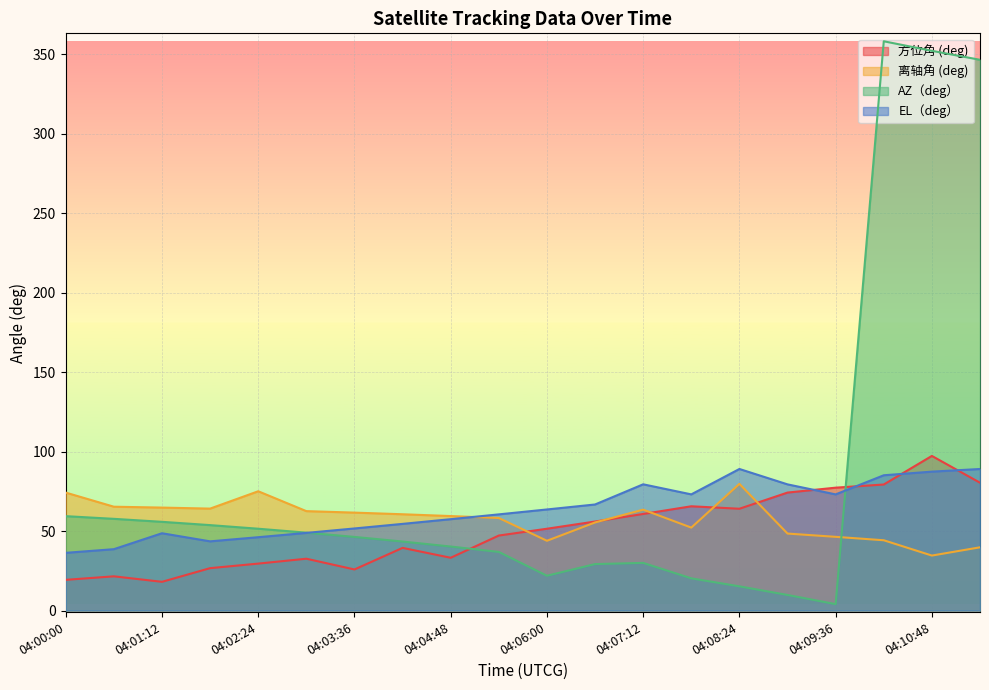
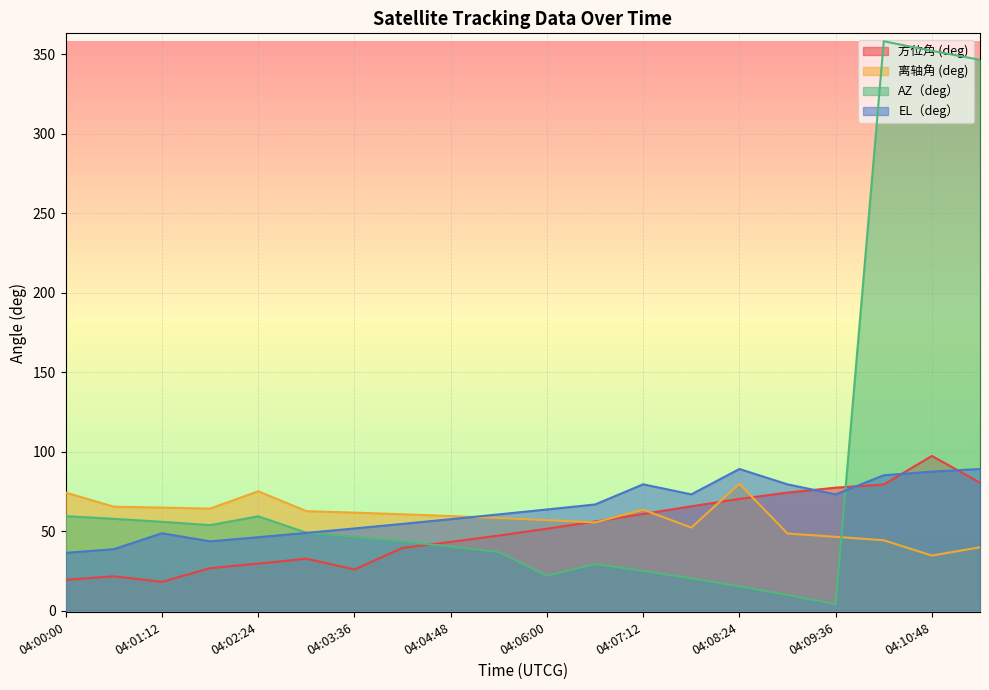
AZ（deg）, 04:02:24: 51 -> 59
方位角 (deg), 04:04:48: 33 -> 43
离轴角 (deg), 04:06:00: 44 -> 57
AZ（deg）, 04:07:12: 30 -> 25
方位角 (deg), 04:08:24: 64 -> 70
